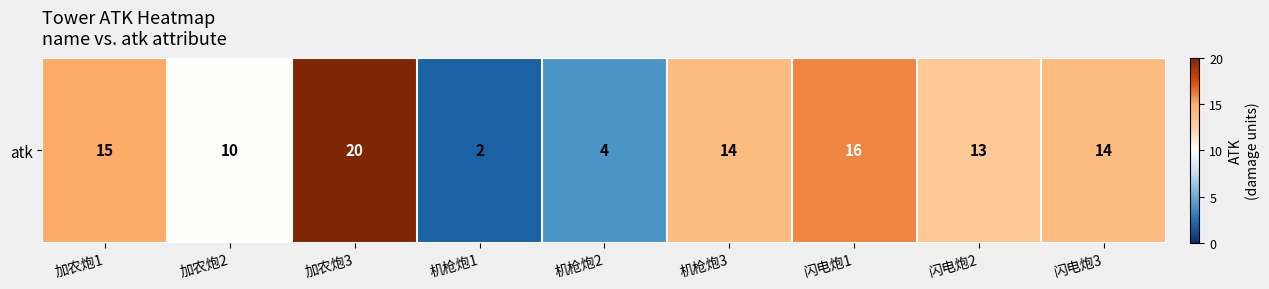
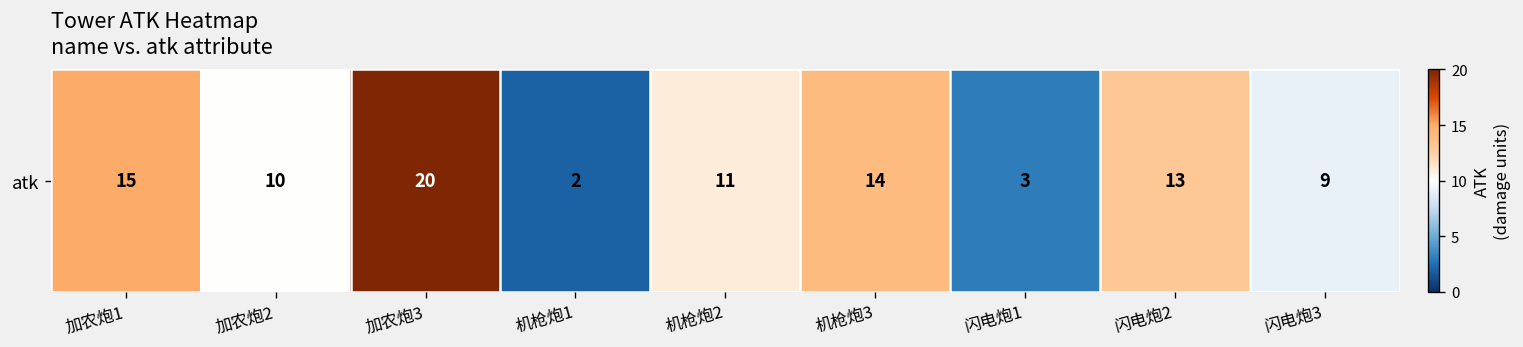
atk, 机枪炮2: 4 -> 11
atk, 闪电炮1: 16 -> 3
atk, 闪电炮3: 14 -> 9
